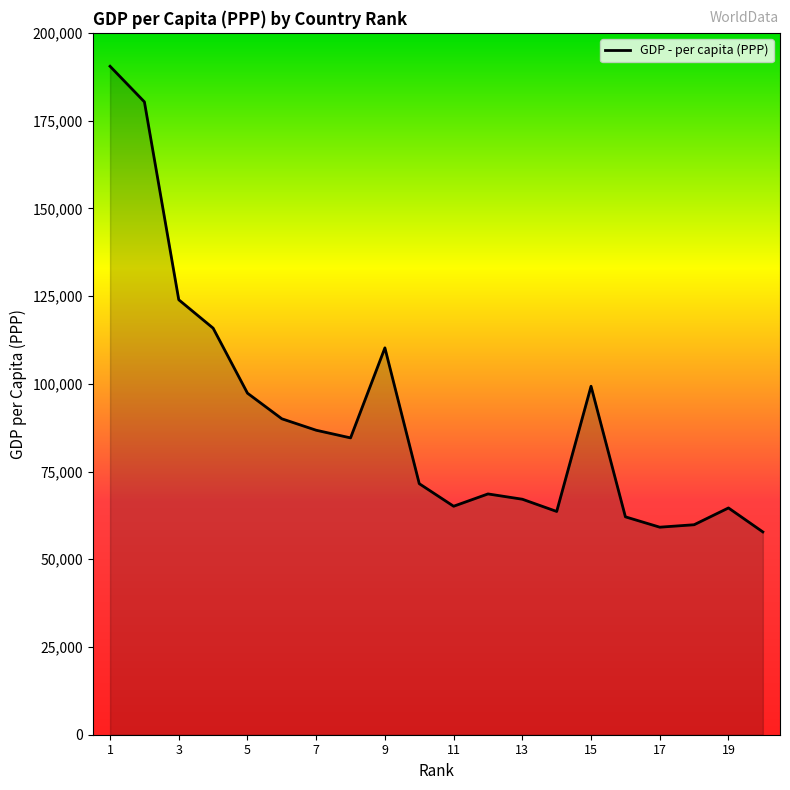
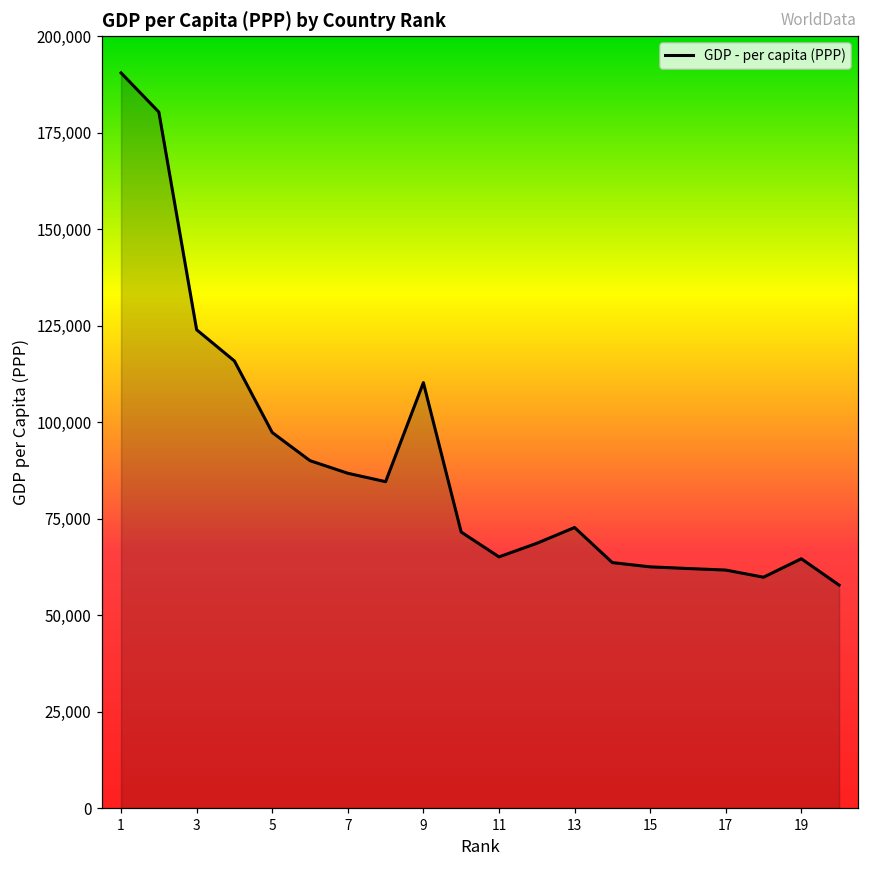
13: 67,000 -> 73,000
15: 99,000 -> 63,000
17: 59,000 -> 62,000
